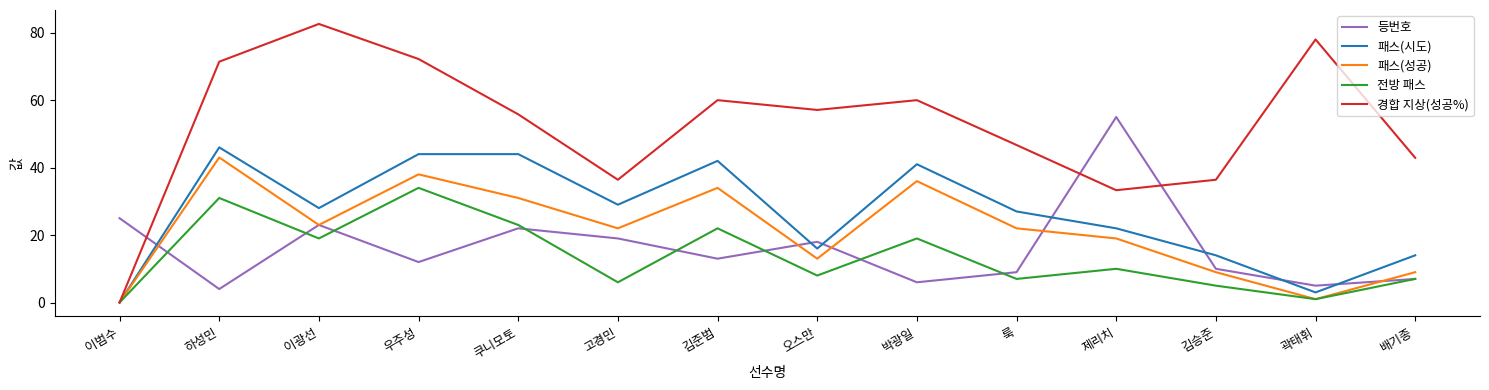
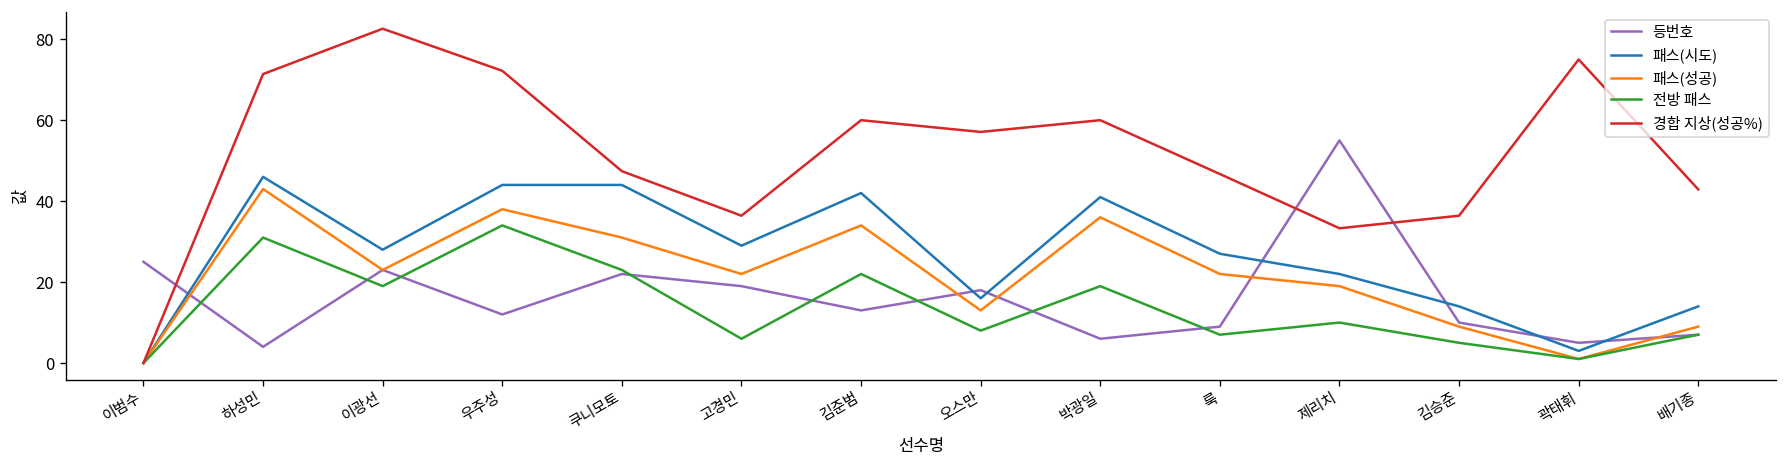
경합 지상(성공%), 쿠니모토: 56 -> 47
경합 지상(성공%), 곽태휘: 78 -> 75
